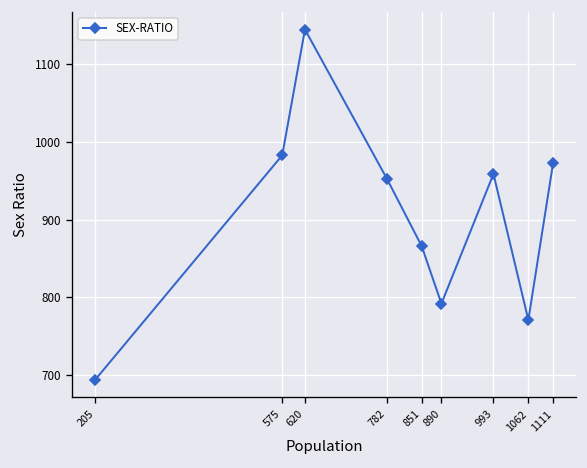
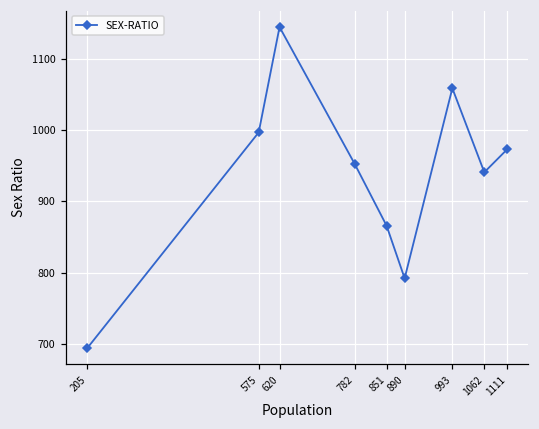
575: 980 -> 1000
993: 960 -> 1060
1062: 770 -> 940
